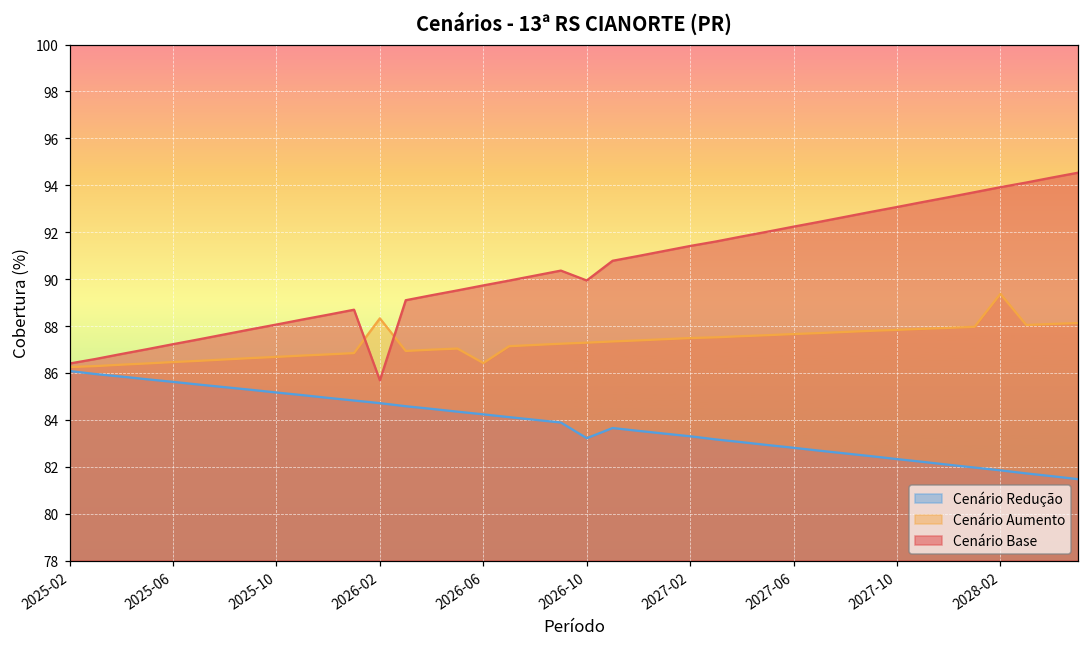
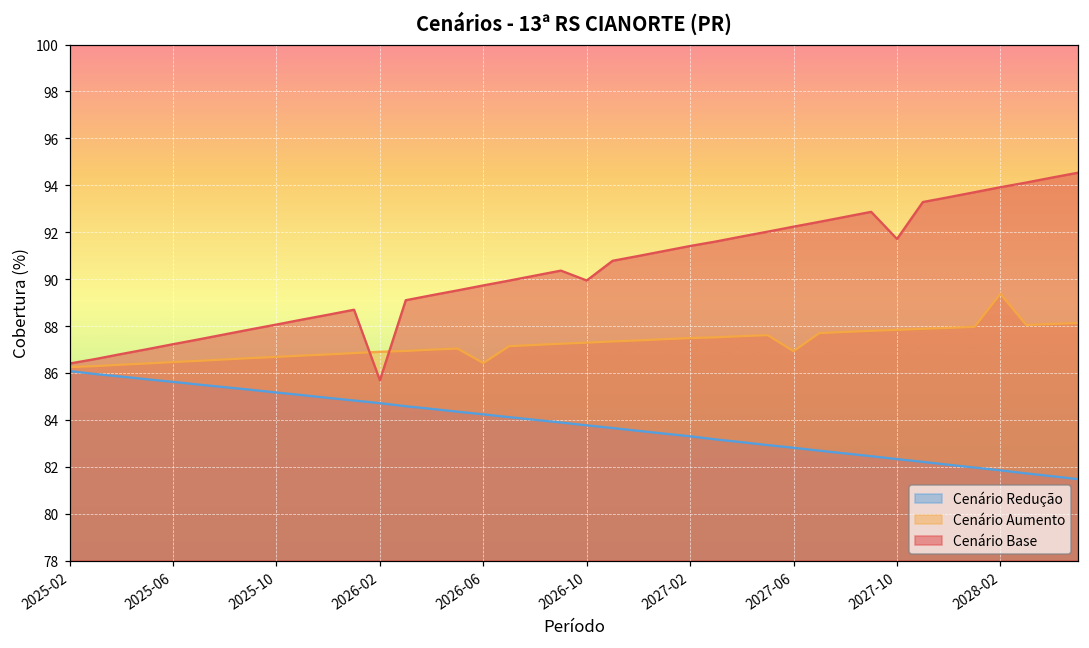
Cenário Aumento, 2026-02: 88.3 -> 86.9
Cenário Redução, 2026-10: 83.2 -> 83.8
Cenário Aumento, 2027-06: 87.7 -> 86.9
Cenário Base, 2027-10: 93.1 -> 91.7
